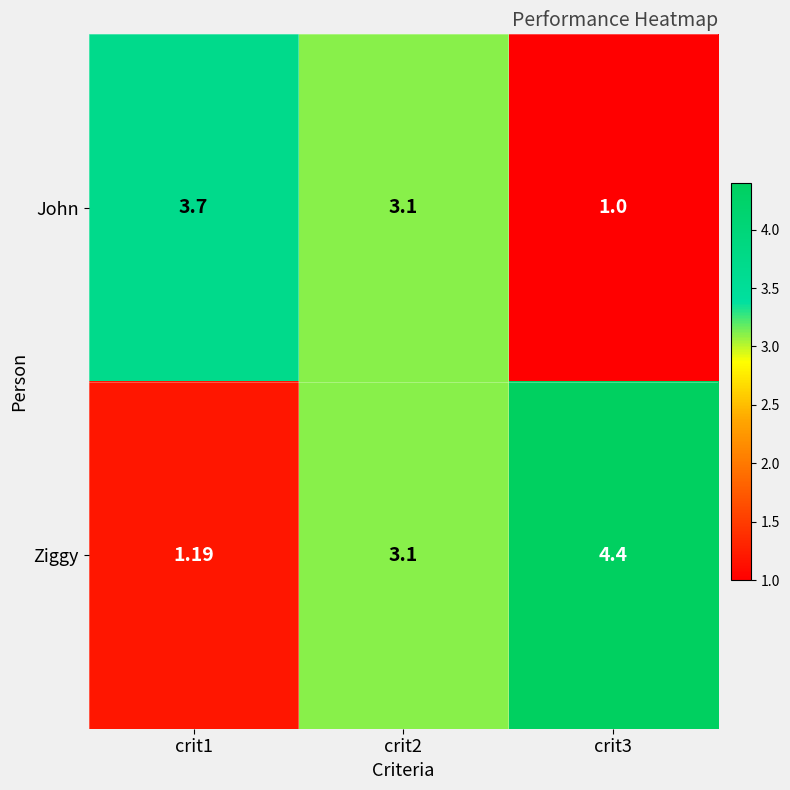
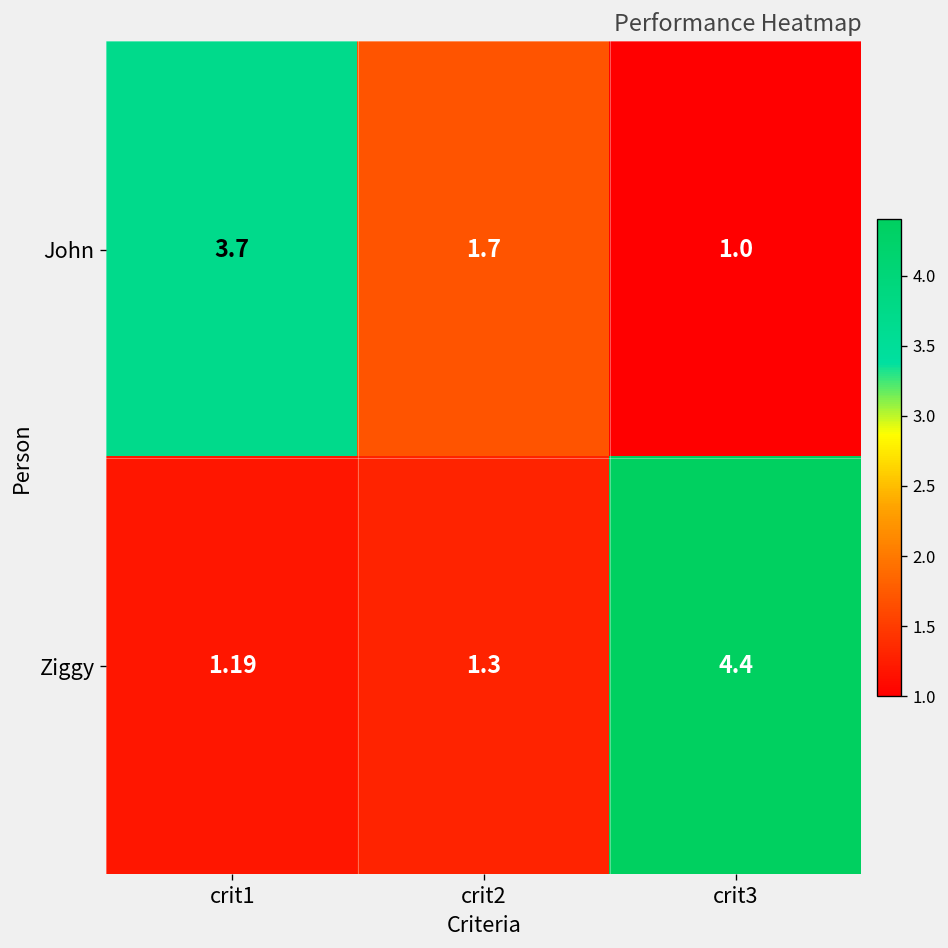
John, crit2: 3.1 -> 1.7
Ziggy, crit2: 3.1 -> 1.3
